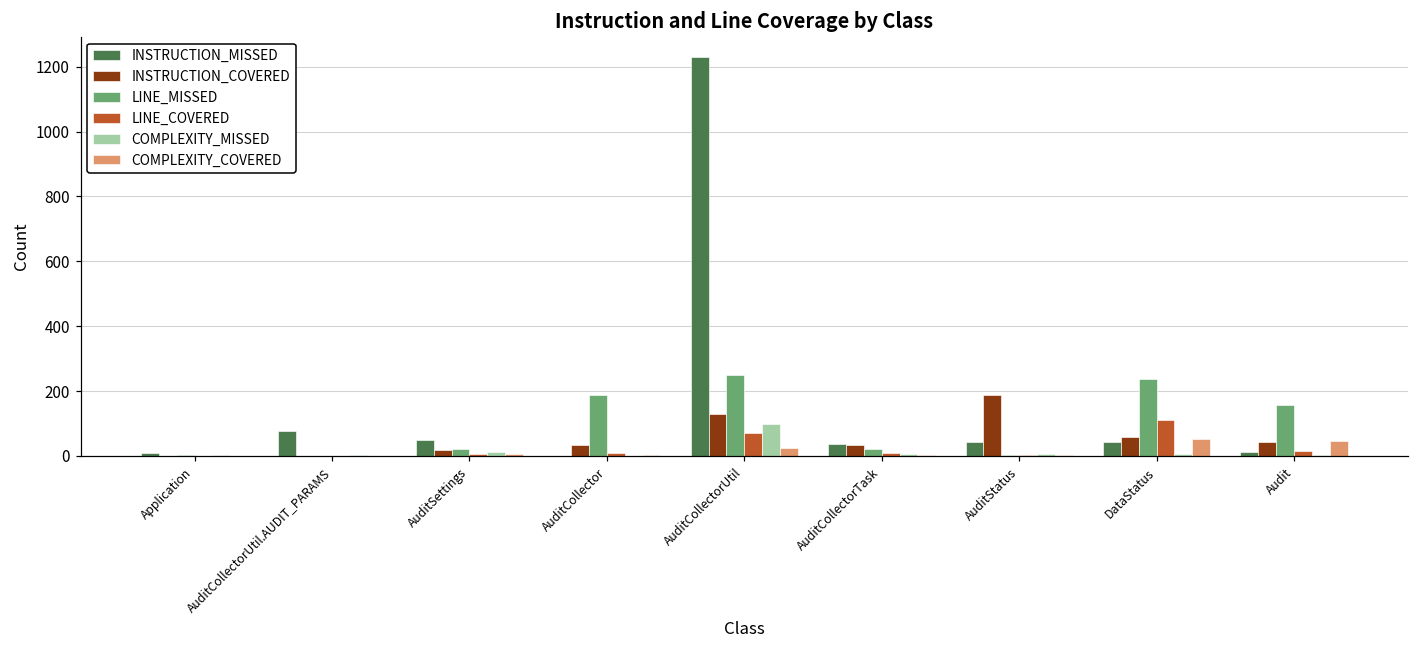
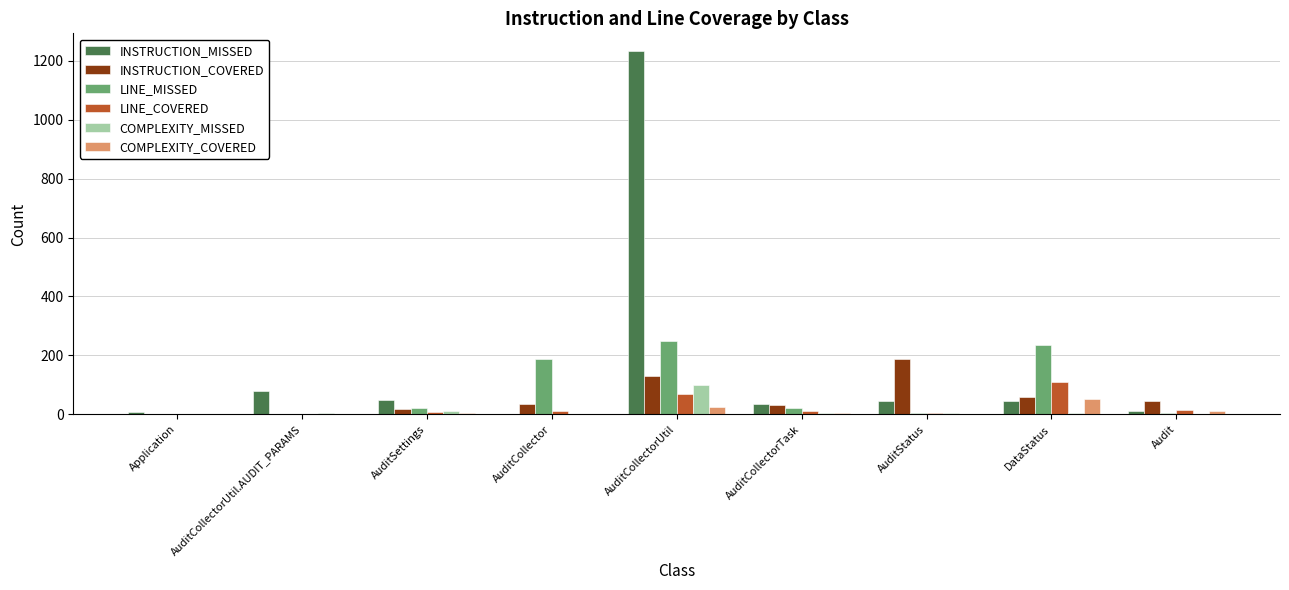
LINE_MISSED, Audit: 160 -> 10
COMPLEXITY_COVERED, Audit: 50 -> 10
